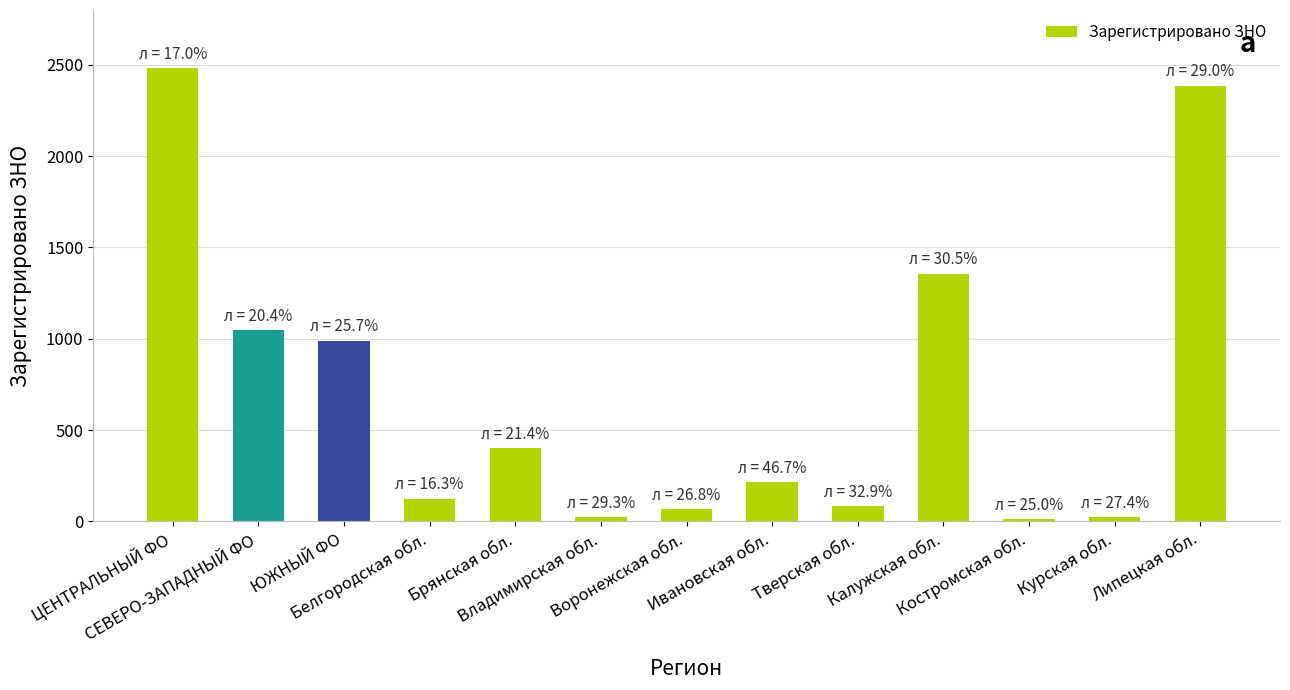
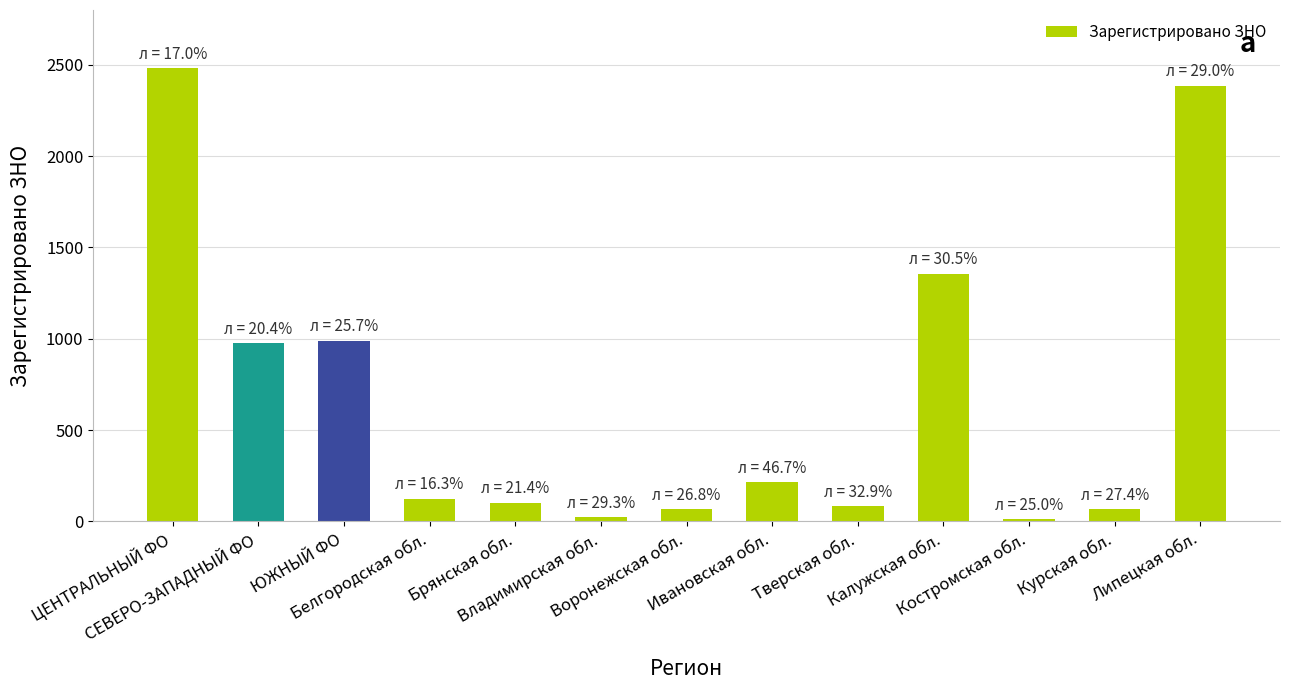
СЕВЕРО-ЗАПАДНЫЙ ФО: 1050 -> 980
Брянская обл.: 400 -> 100
Курская обл.: 20 -> 70
